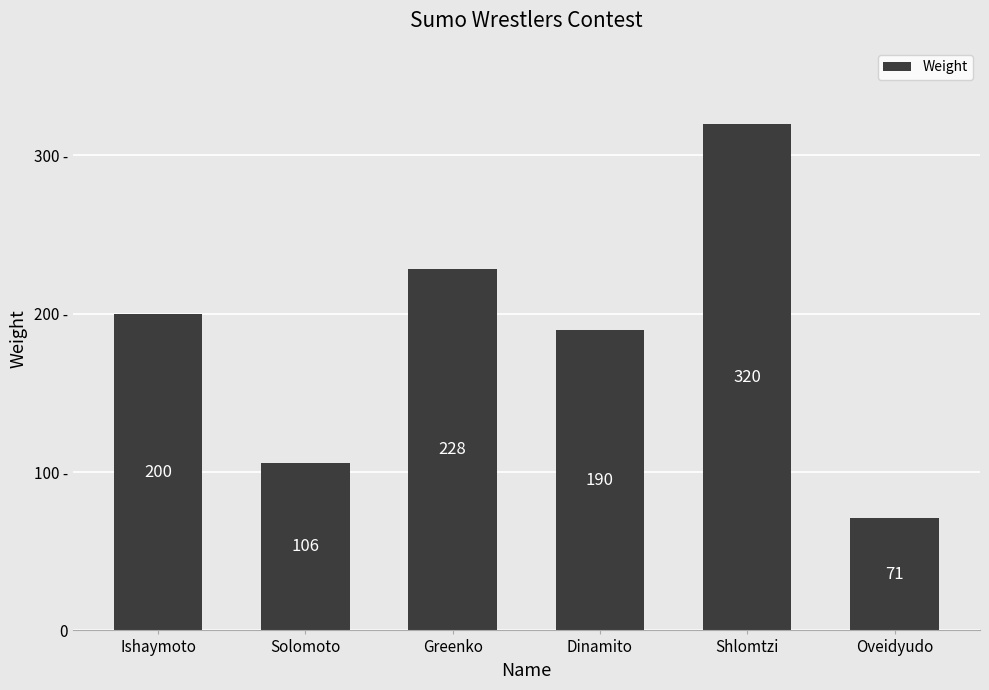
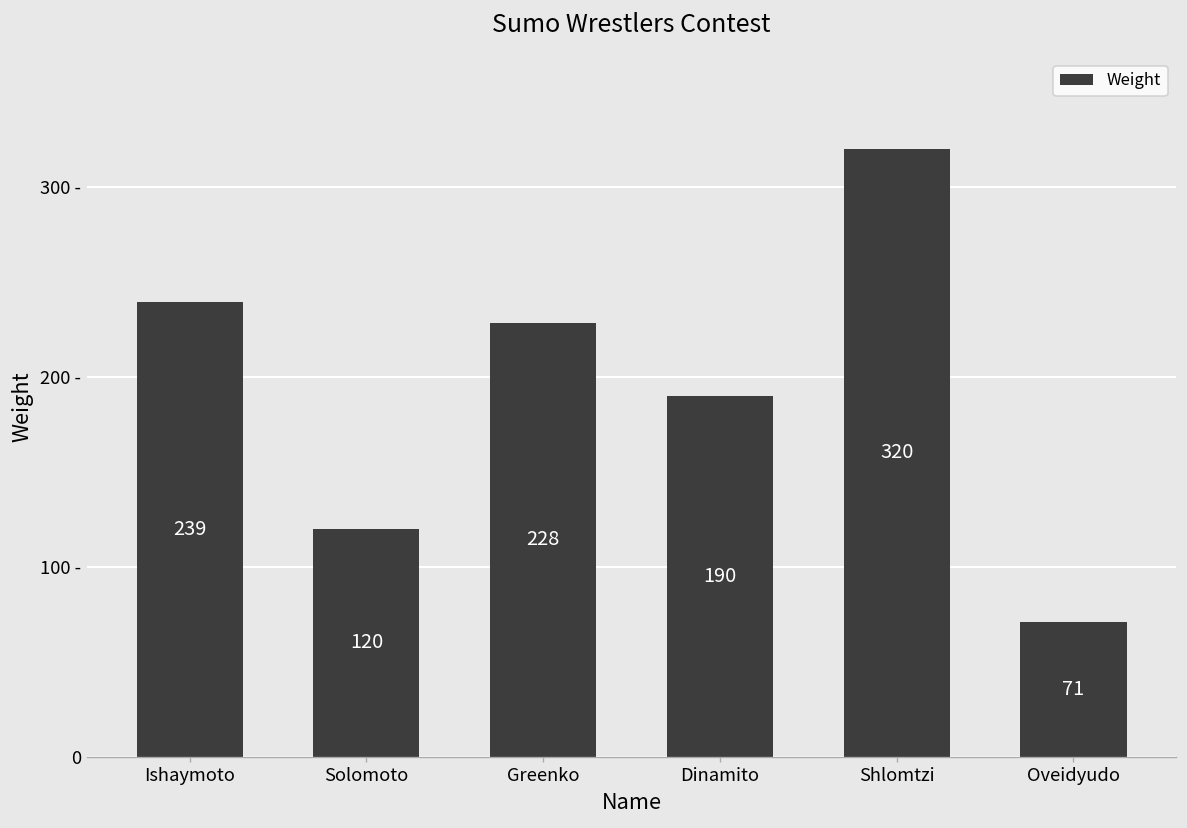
Ishaymoto: 200 -> 239
Solomoto: 106 -> 120
